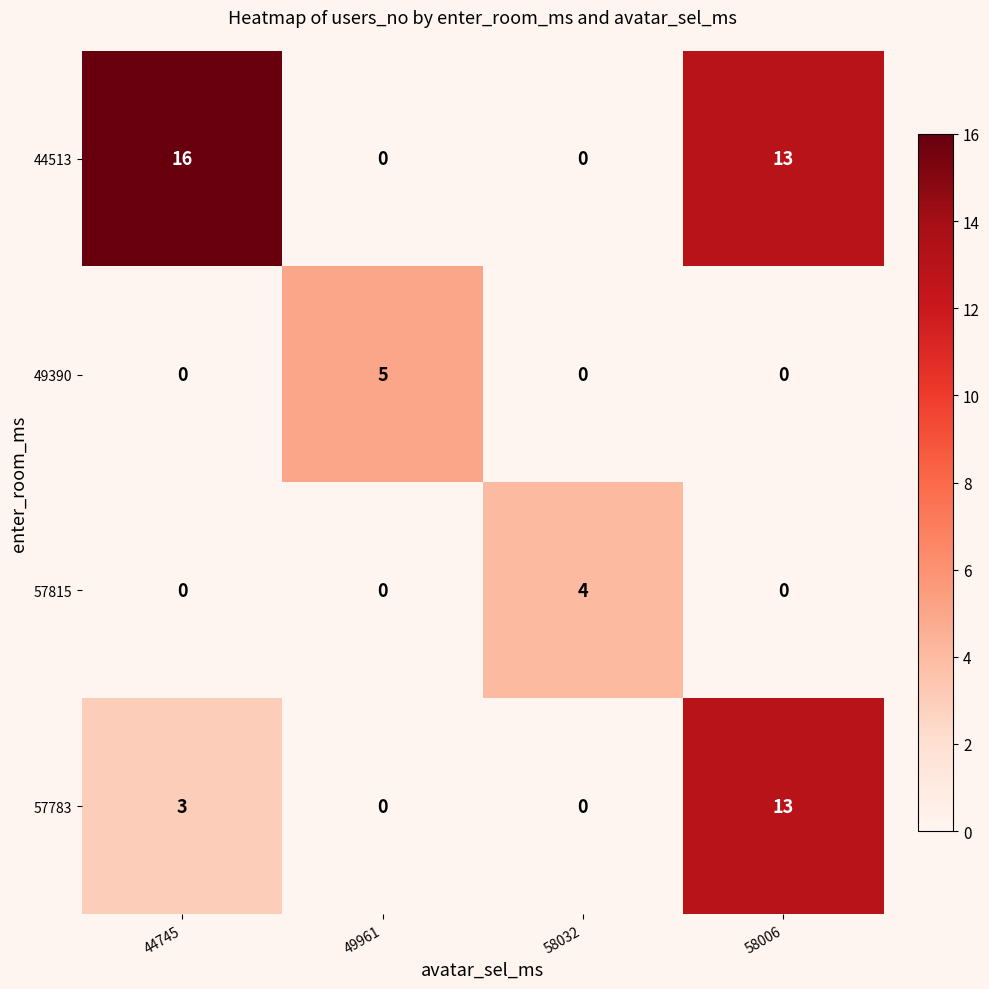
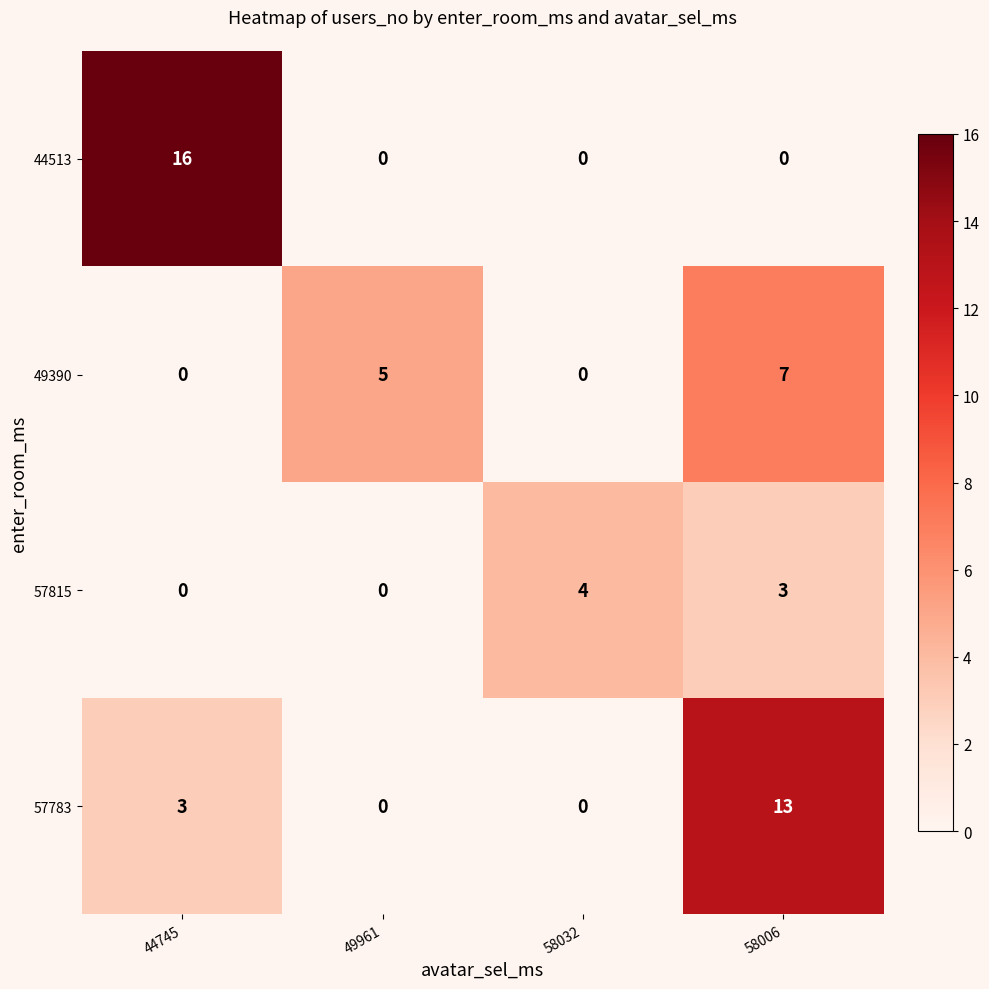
44513, 58006: 13 -> 0
49390, 58006: 0 -> 7
57815, 58006: 0 -> 3
